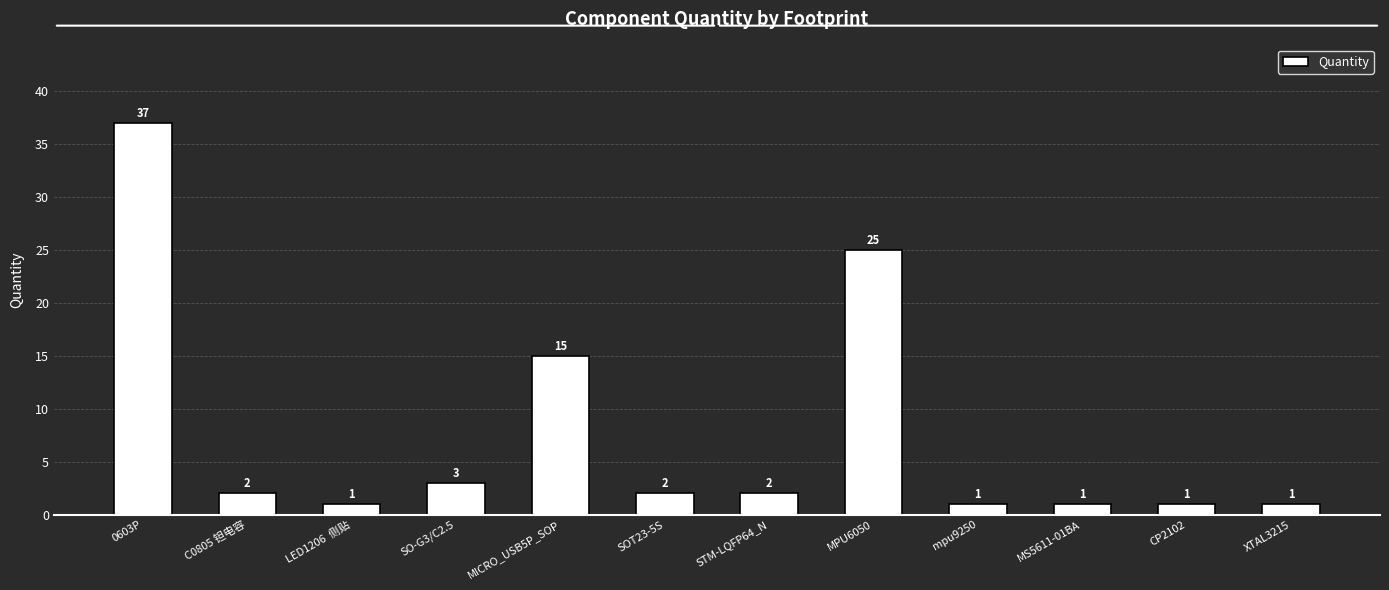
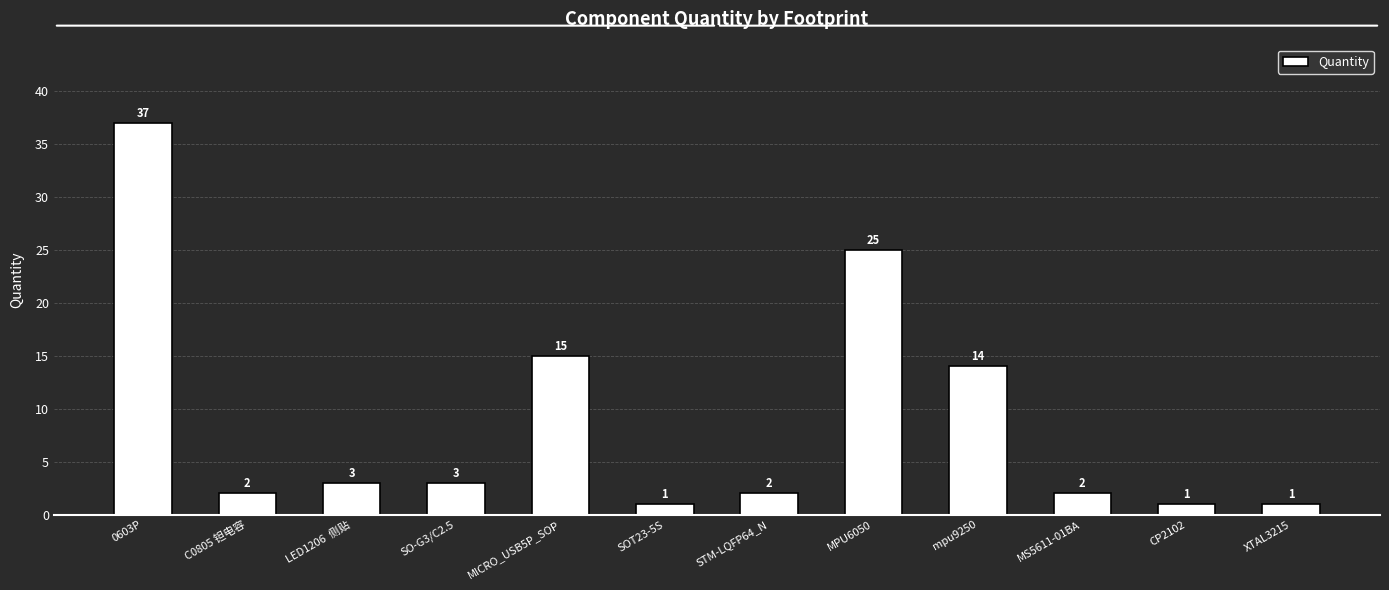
LED1206 侧贴: 1 -> 3
SOT23-5S: 2 -> 1
mpu9250: 1 -> 14
MS5611-01BA: 1 -> 2
